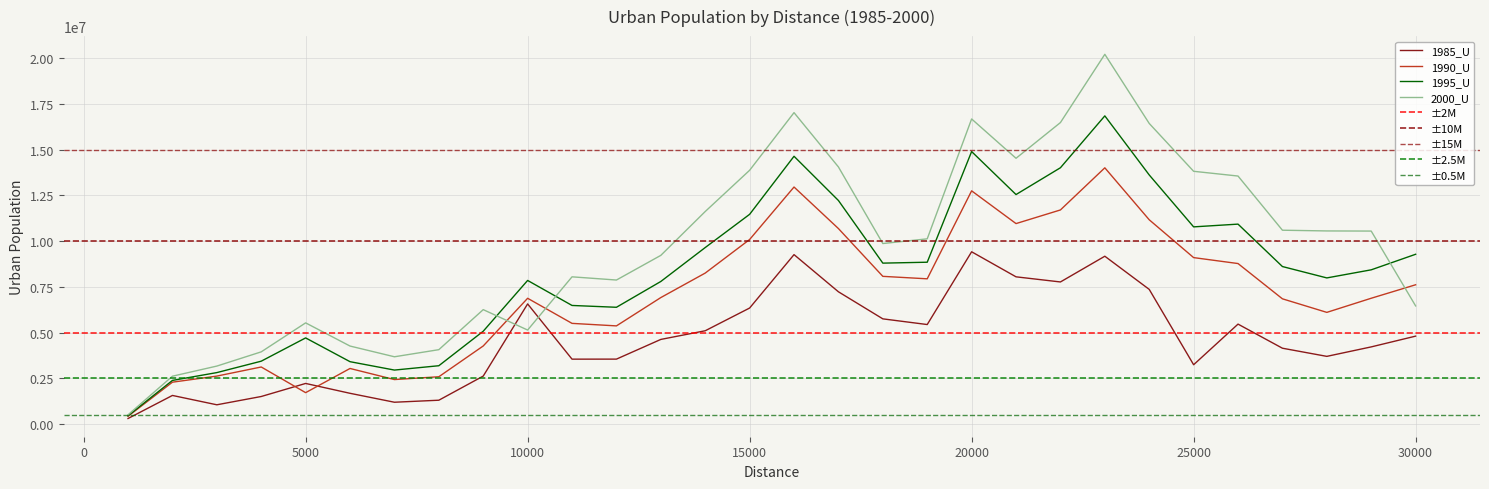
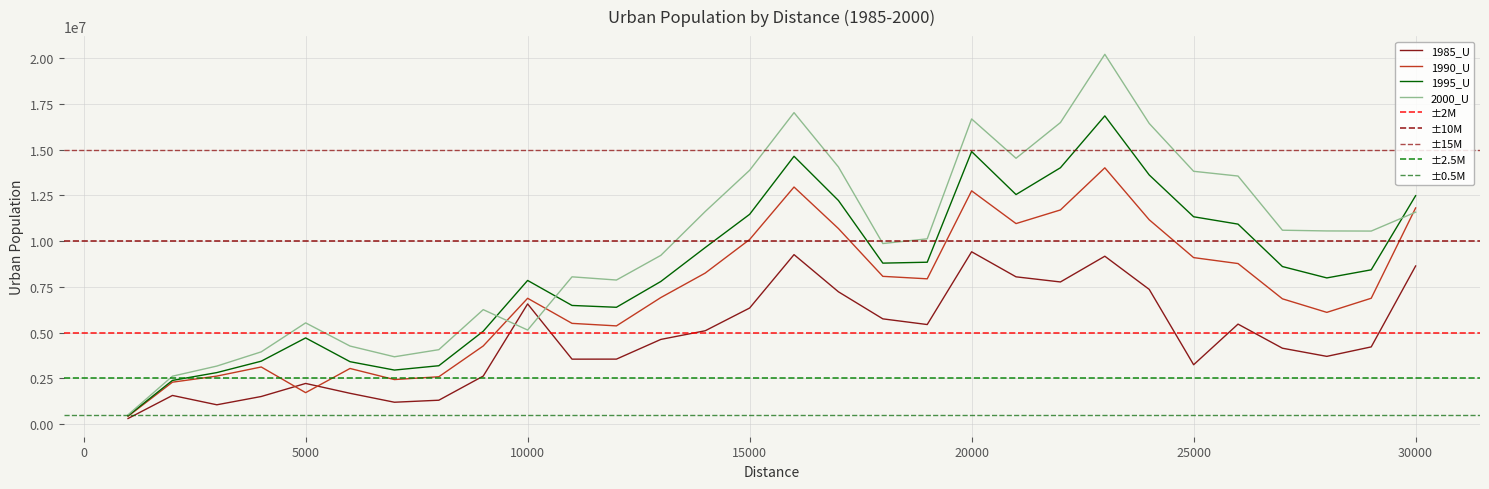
1995_U, 25000: 10800000 -> 11300000
1985_U, 30000: 4800000 -> 8600000
1990_U, 30000: 7600000 -> 11800000
1995_U, 30000: 9300000 -> 12500000
2000_U, 30000: 6500000 -> 11600000
